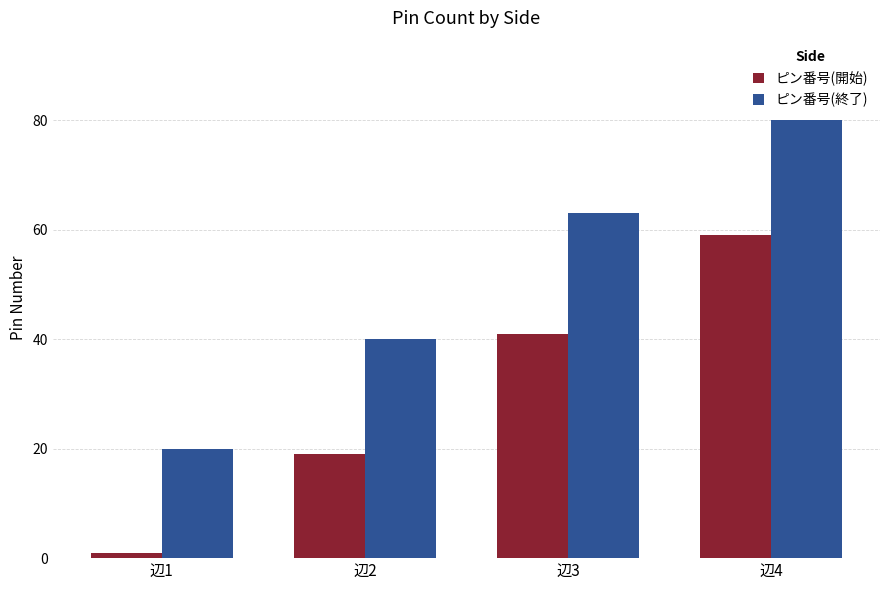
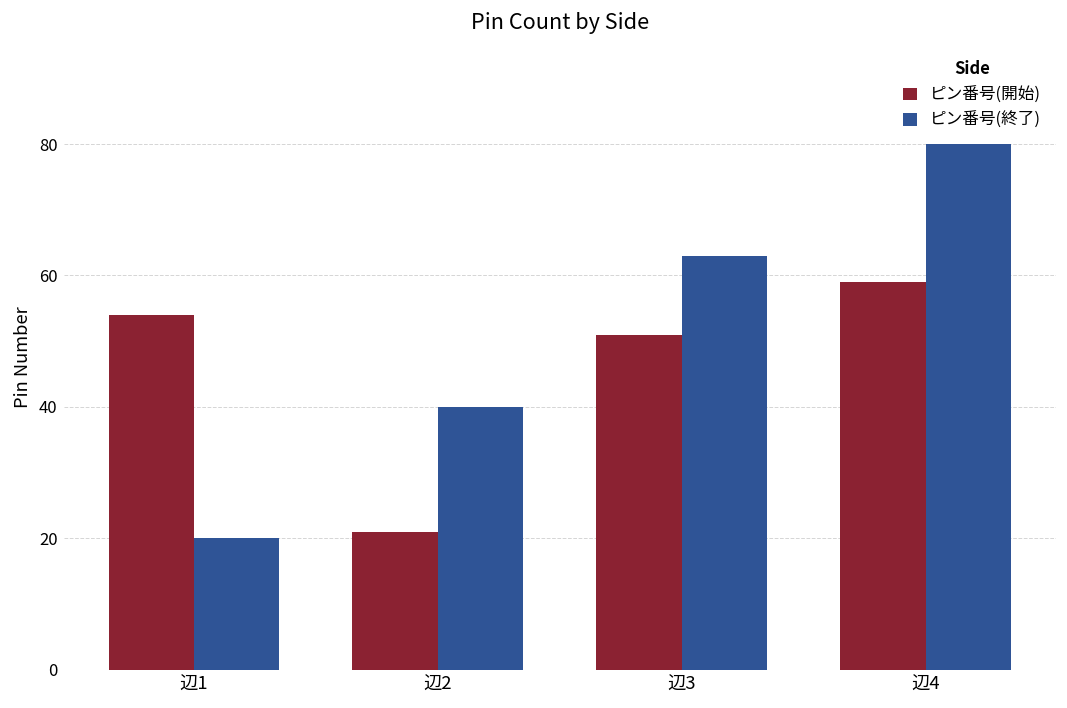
ピン番号(開始), 辺1: 1 -> 54
ピン番号(開始), 辺2: 19 -> 21
ピン番号(開始), 辺3: 41 -> 51
